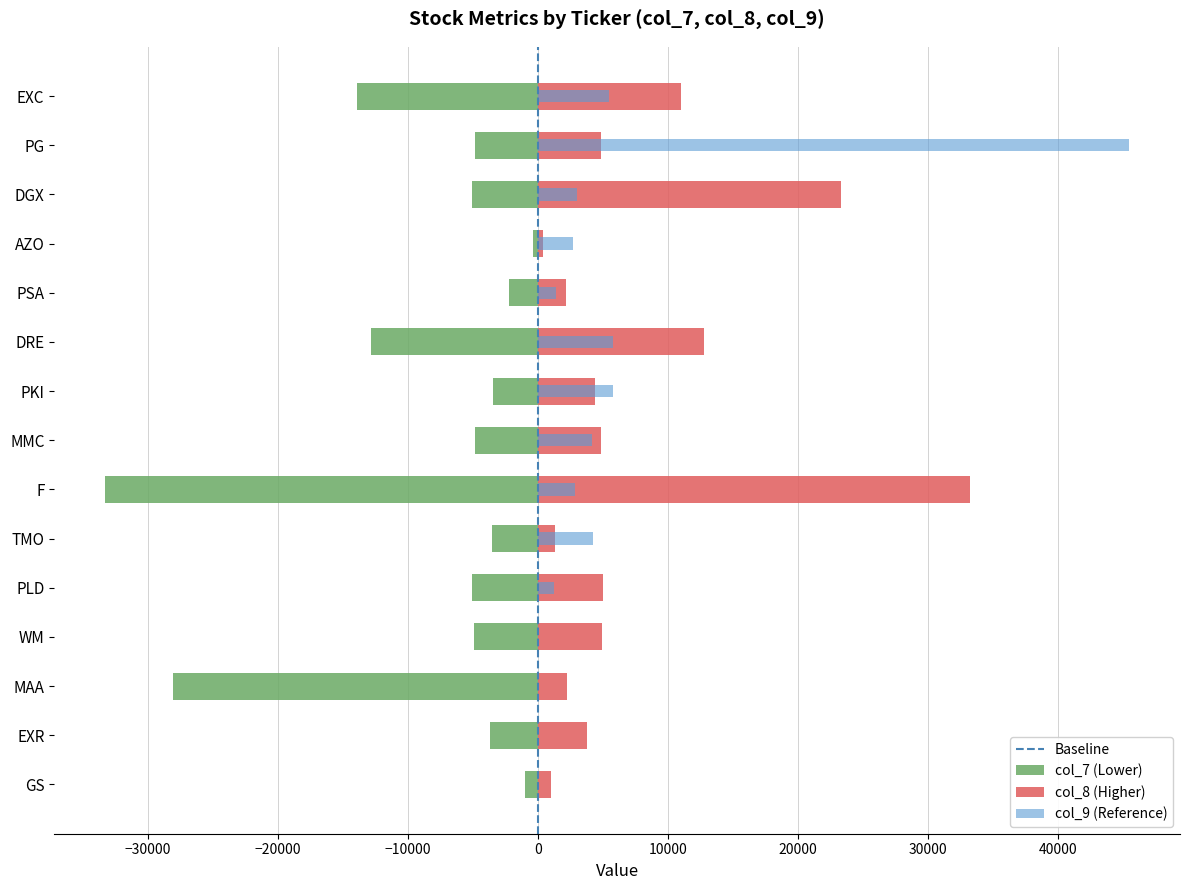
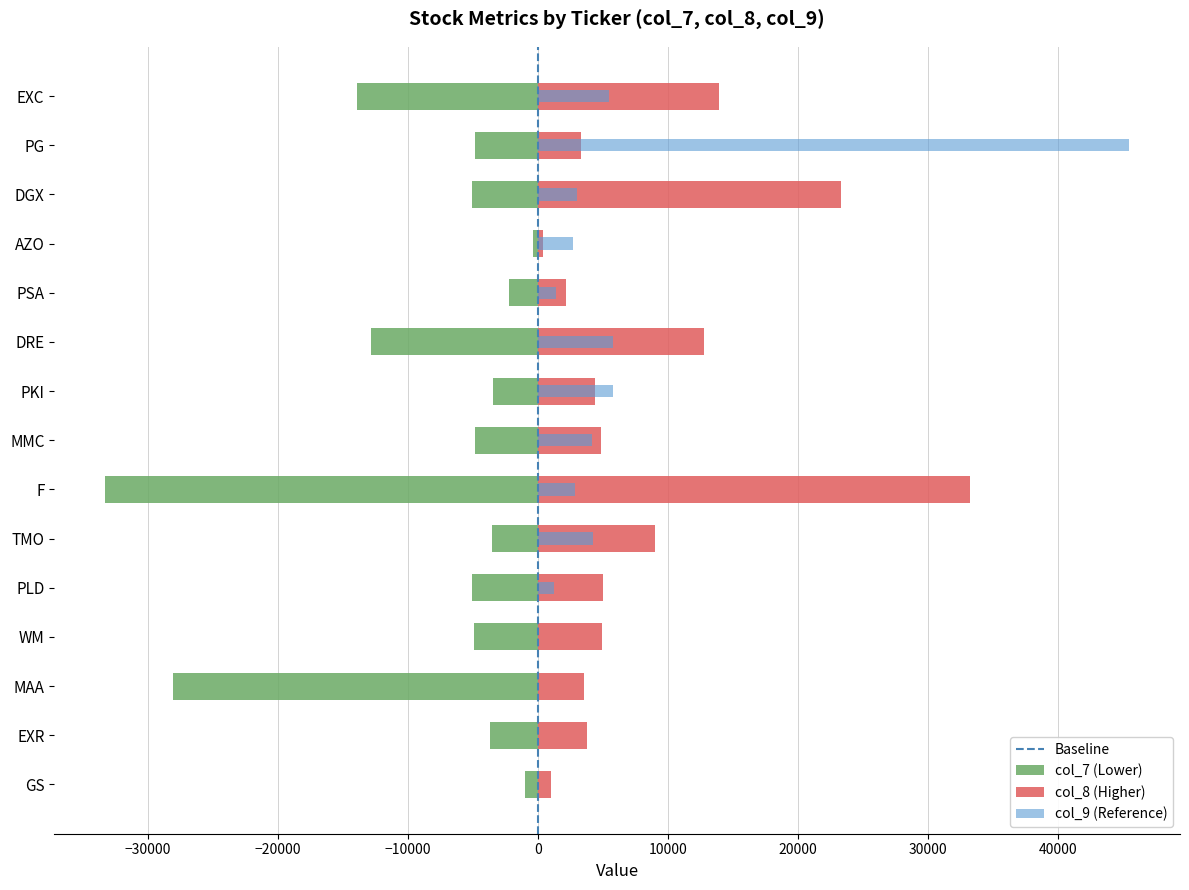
col_8 (Higher), EXC: 11000 -> 13900
col_8 (Higher), PG: 4800 -> 3300
col_8 (Higher), TMO: 1300 -> 9000
col_8 (Higher), MAA: 2200 -> 3600
